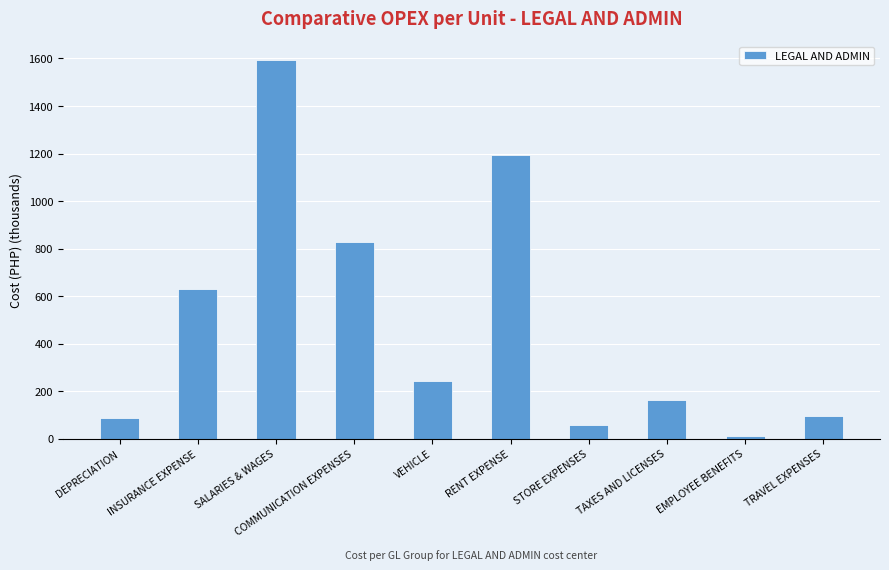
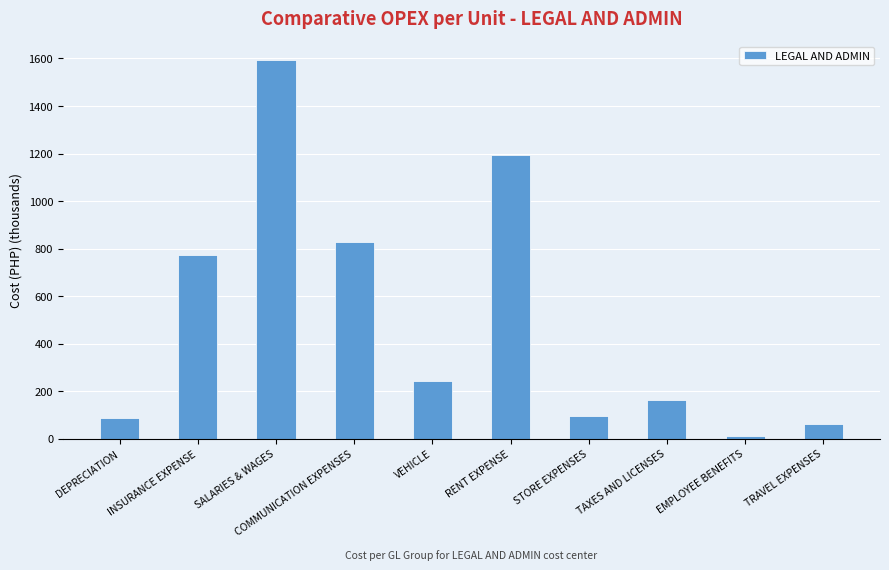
INSURANCE EXPENSE: 630 -> 770
STORE EXPENSES: 60 -> 90
TRAVEL EXPENSES: 90 -> 60
